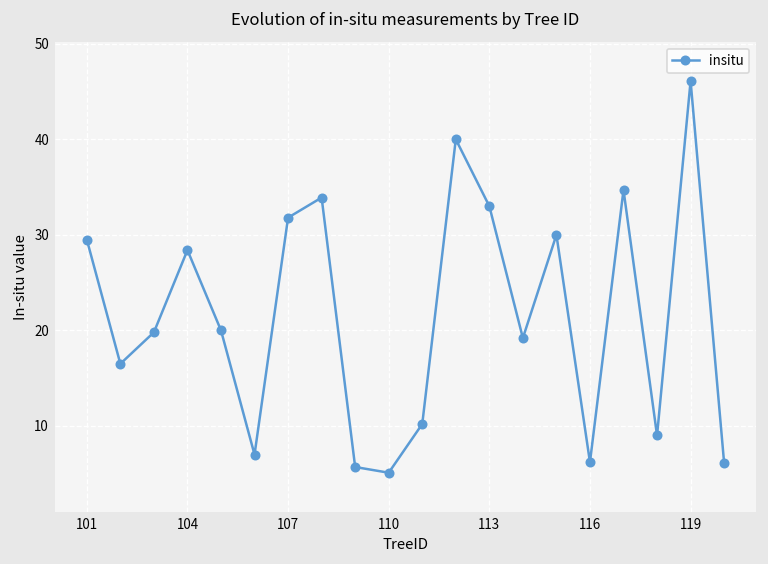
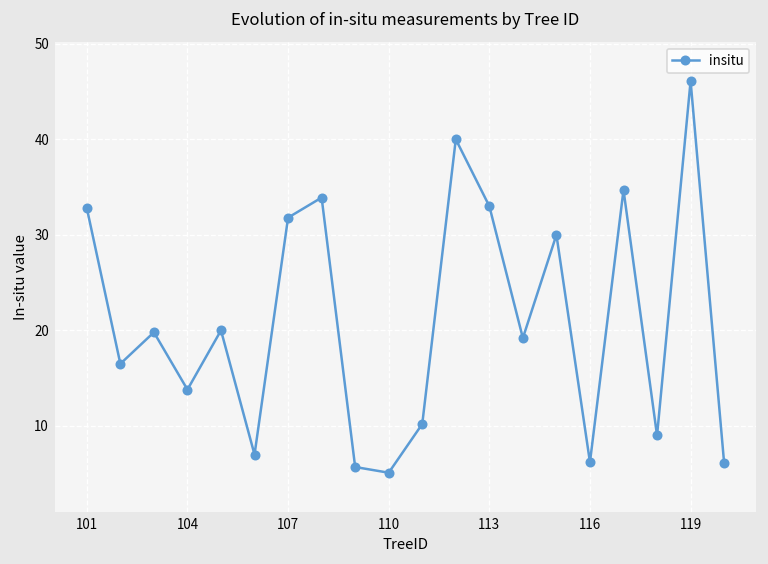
101: 30 -> 33
104: 28 -> 14
